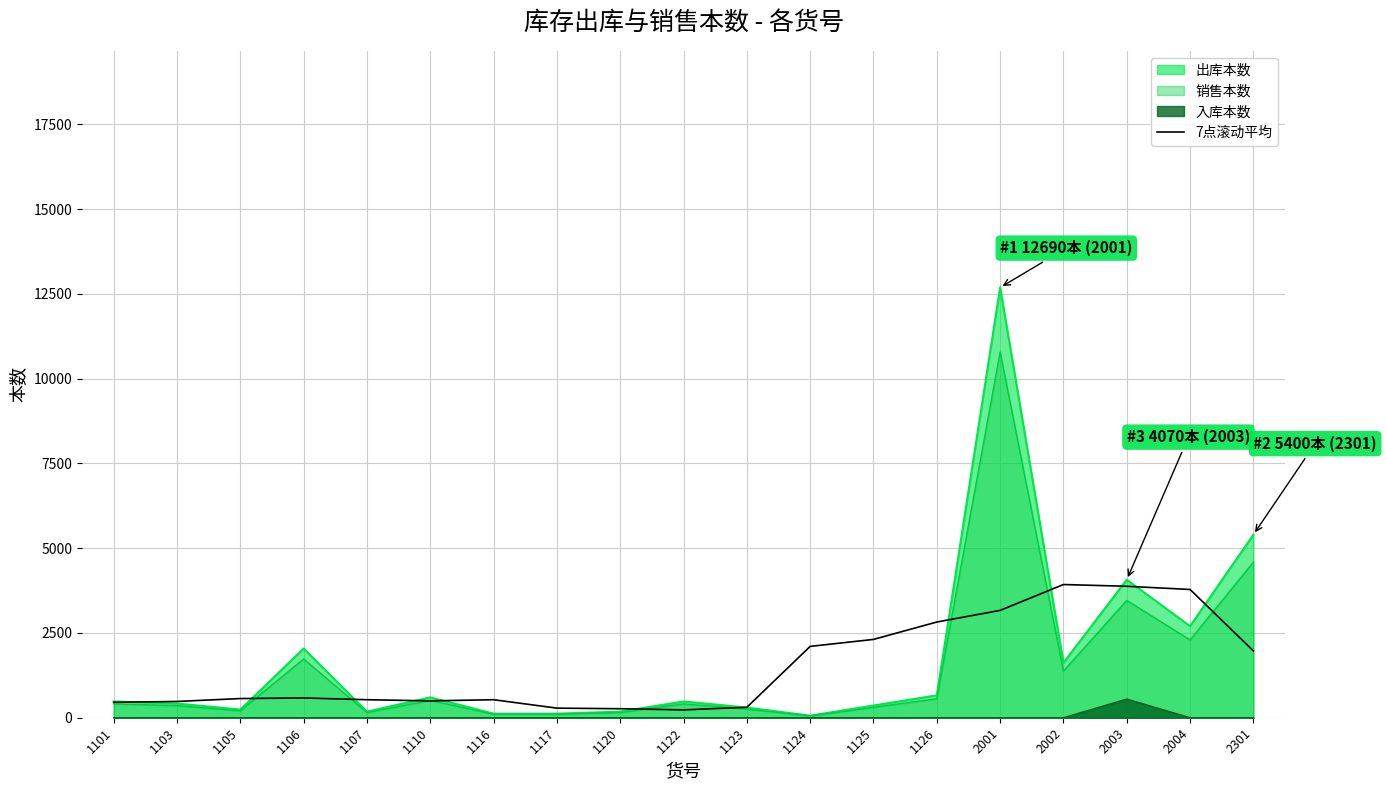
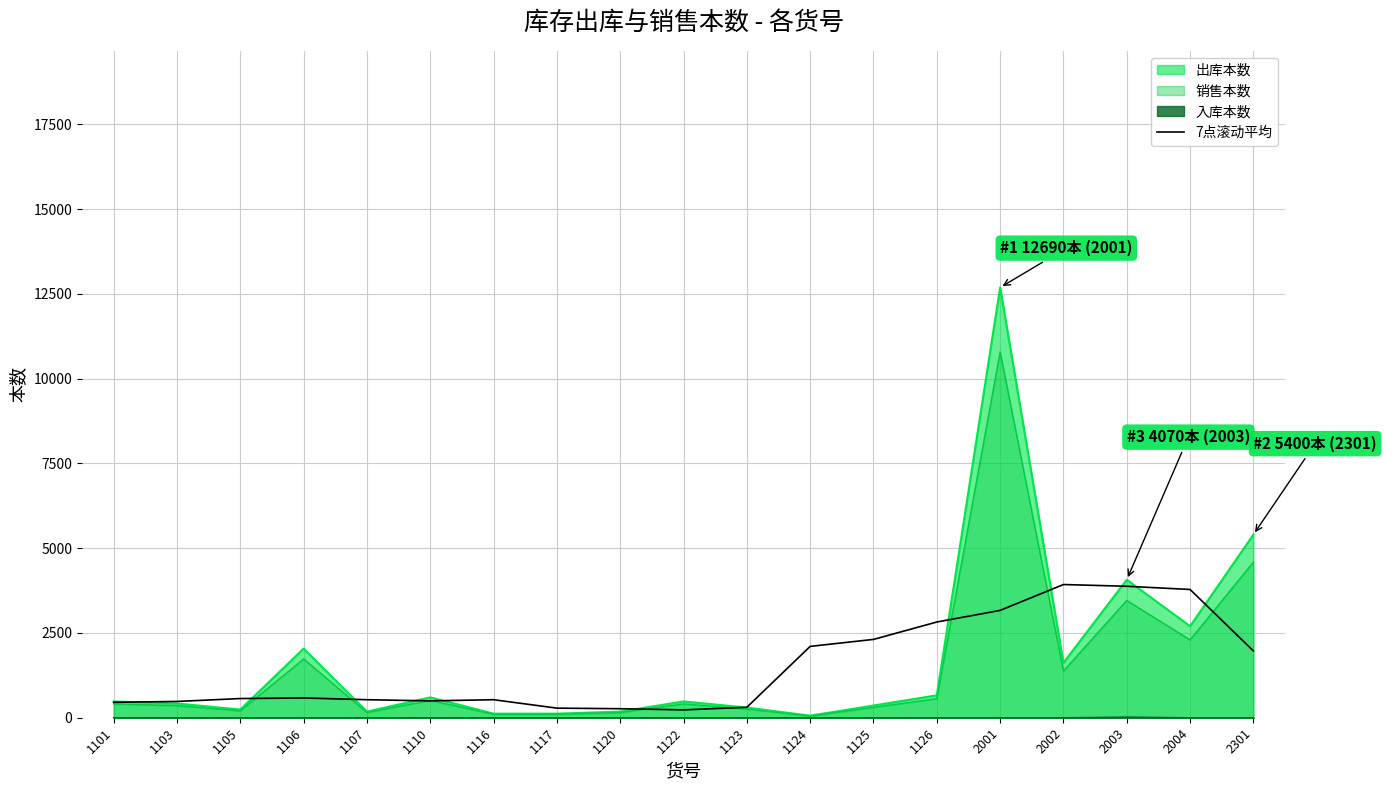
入库本数, 2003: 600 -> 0
